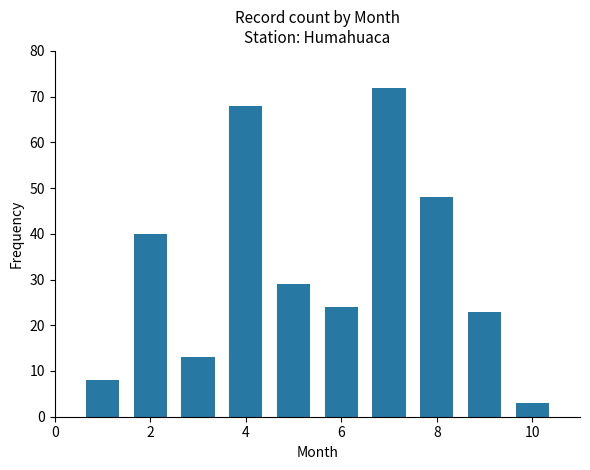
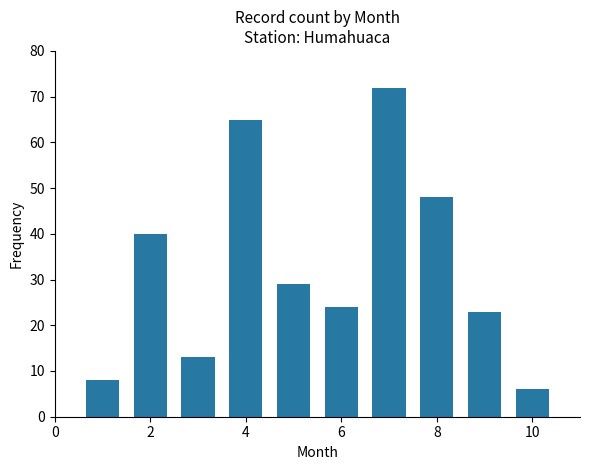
4: 68 -> 65
10: 3 -> 6
